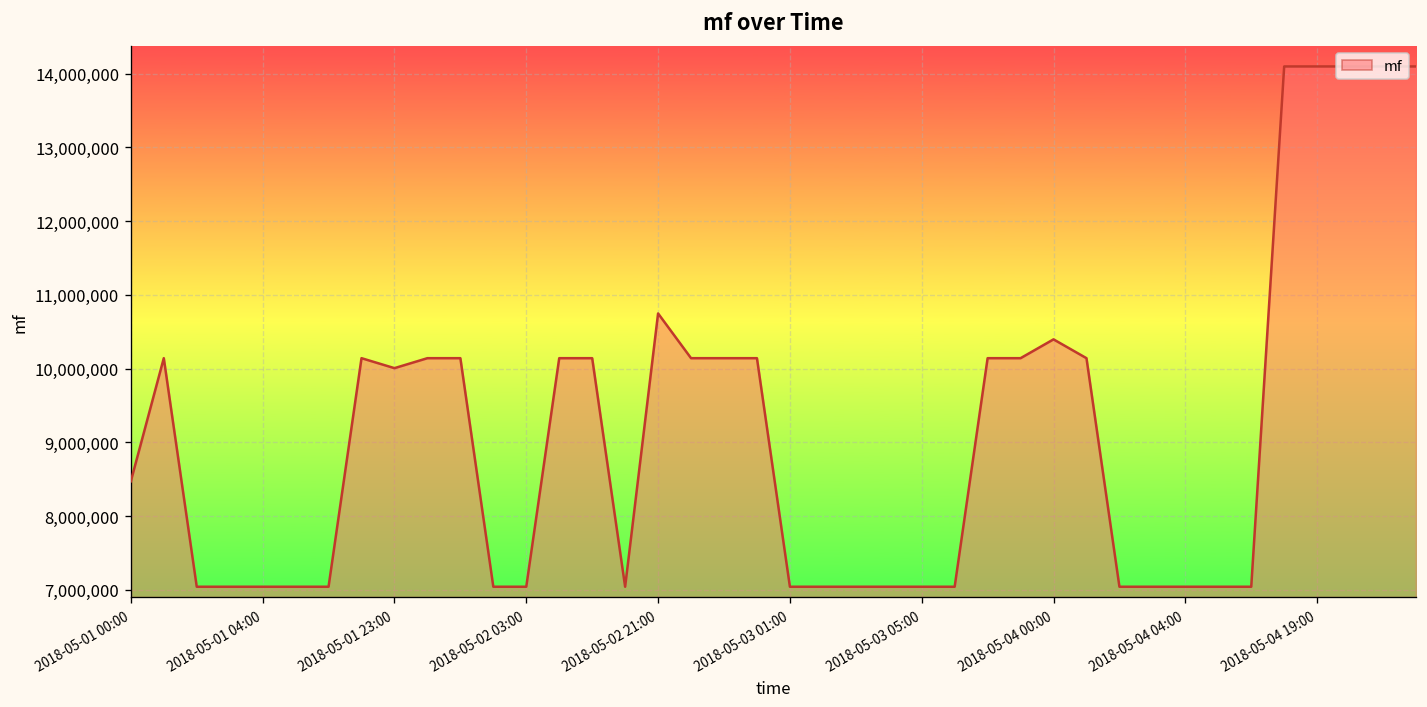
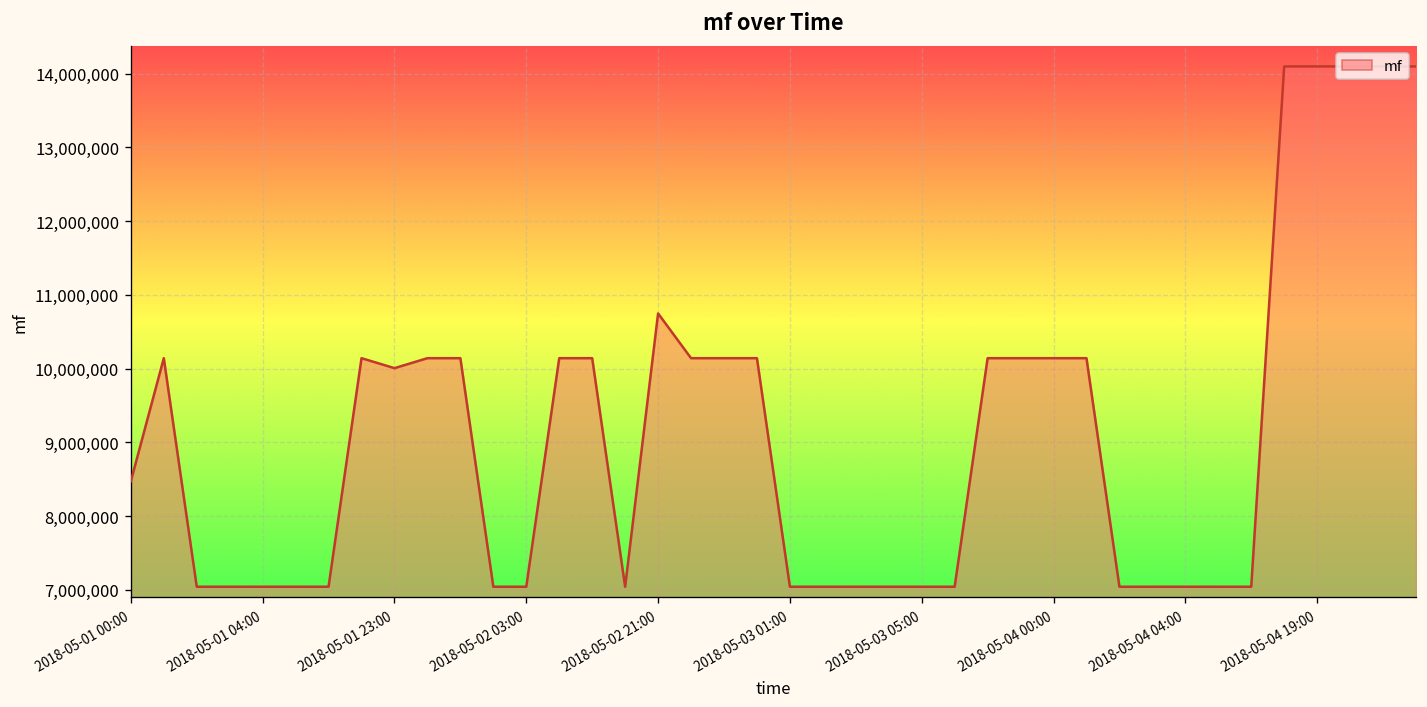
2018-05-04 00:00: 10,400,000 -> 10,100,000
